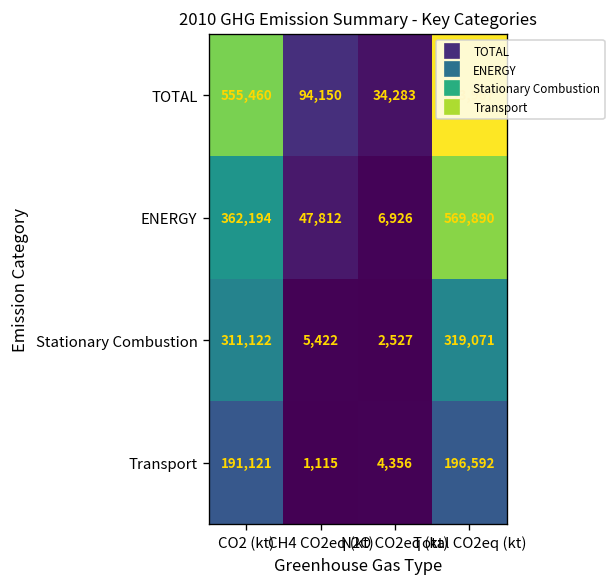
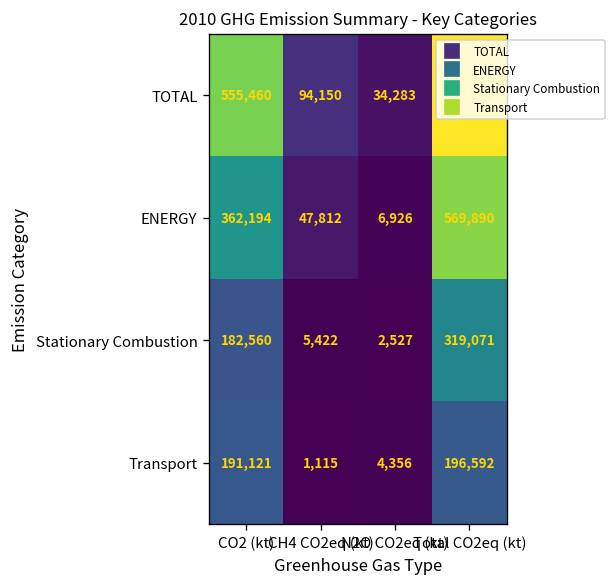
Stationary Combustion, CO2 (kt): 311,122 -> 182,560
